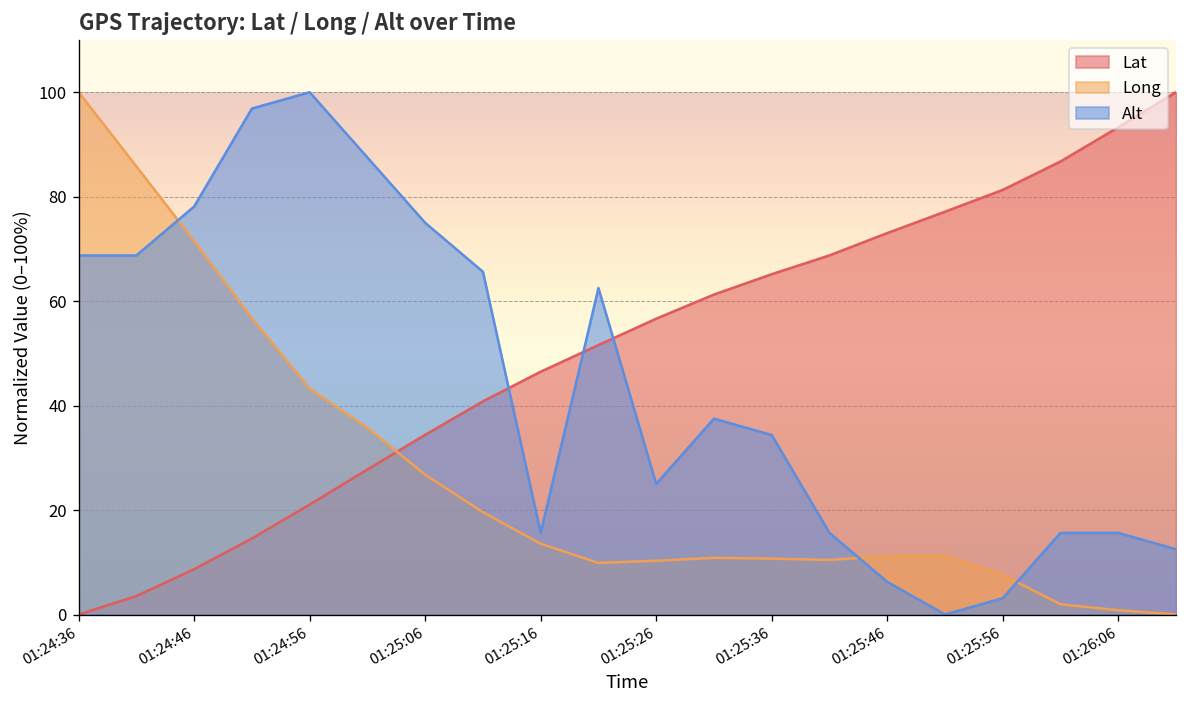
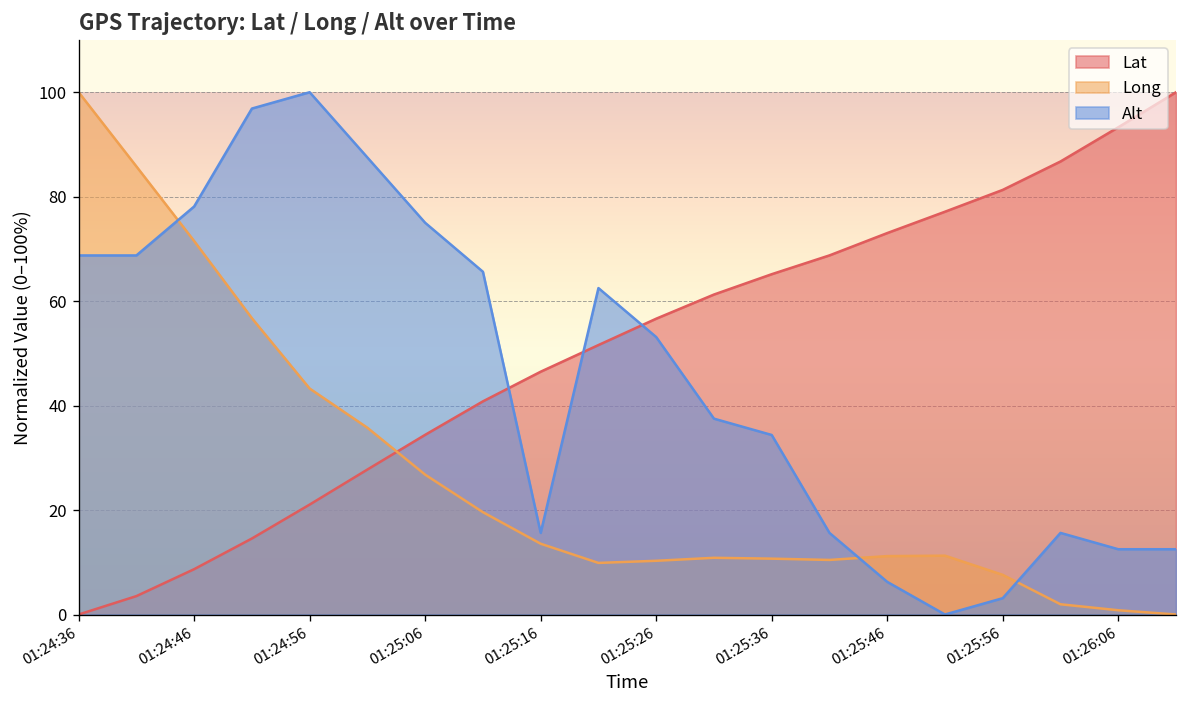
Alt, 01:25:26: 25 -> 53
Alt, 01:26:06: 16 -> 13
